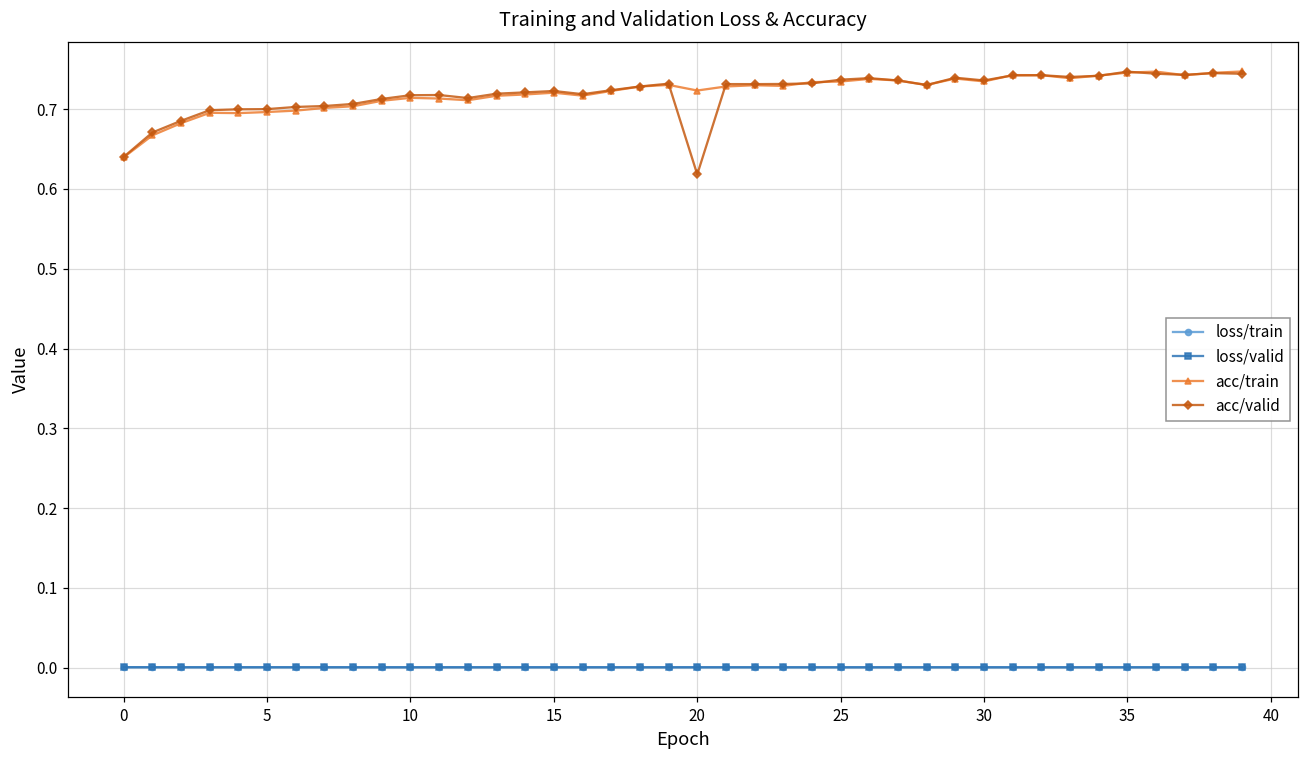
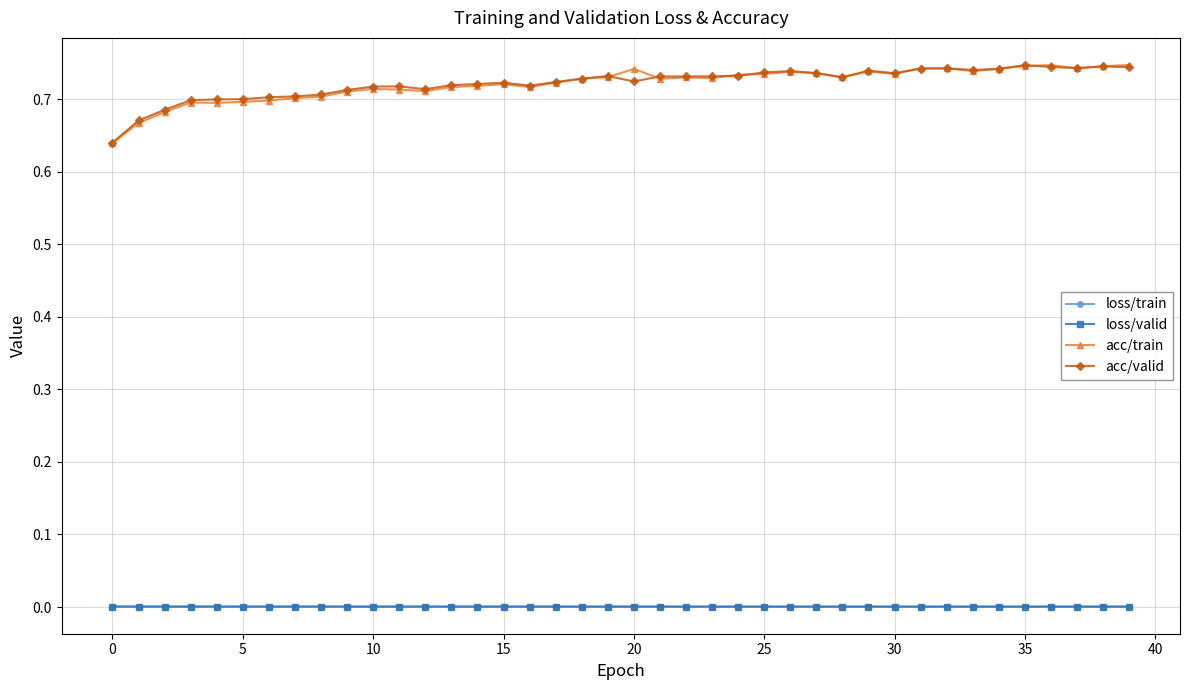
acc/train, 20: 0.72 -> 0.74
acc/valid, 20: 0.62 -> 0.72
